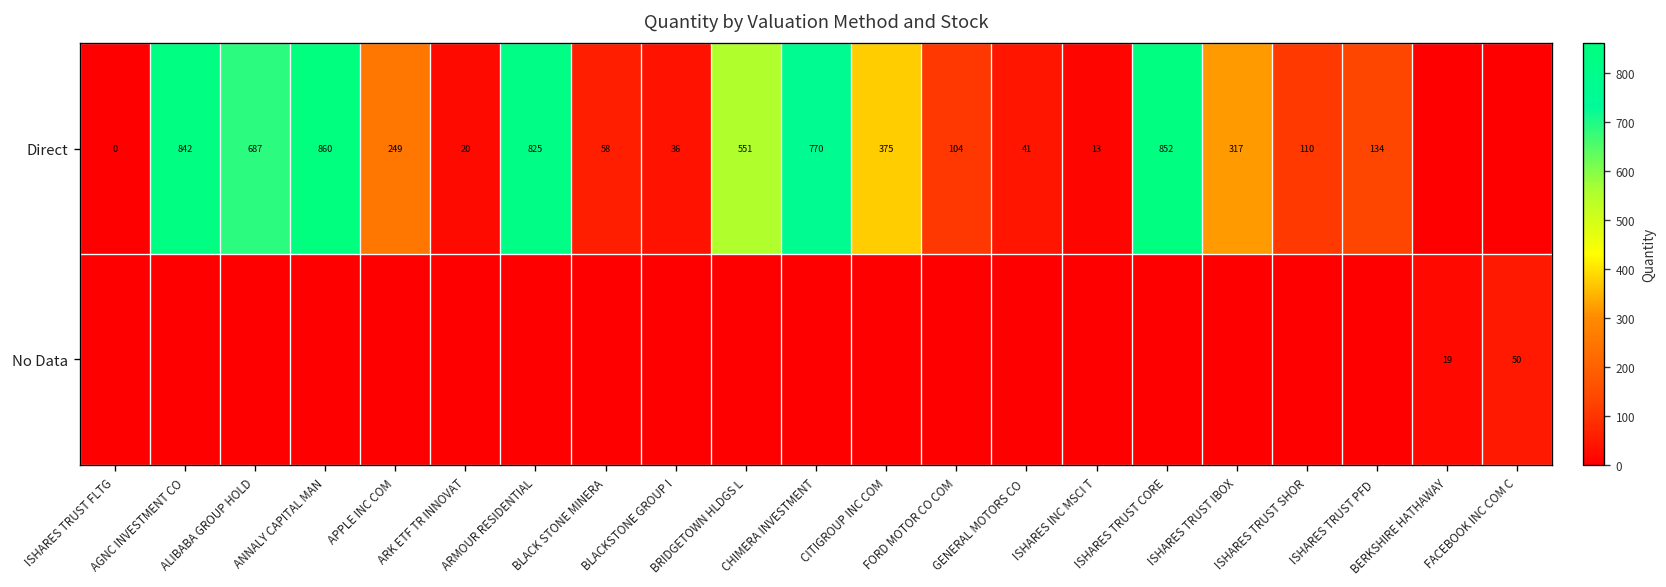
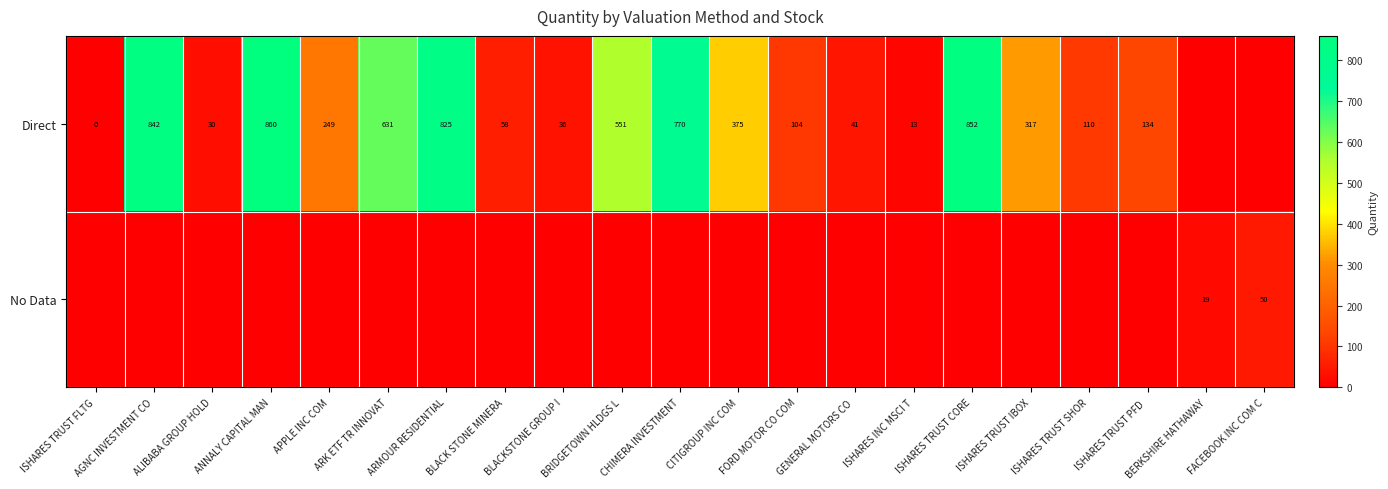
Direct, ALIBABA GROUP HOLD: 687 -> 30
Direct, ARK ETF TR INNOVAT: 20 -> 631
